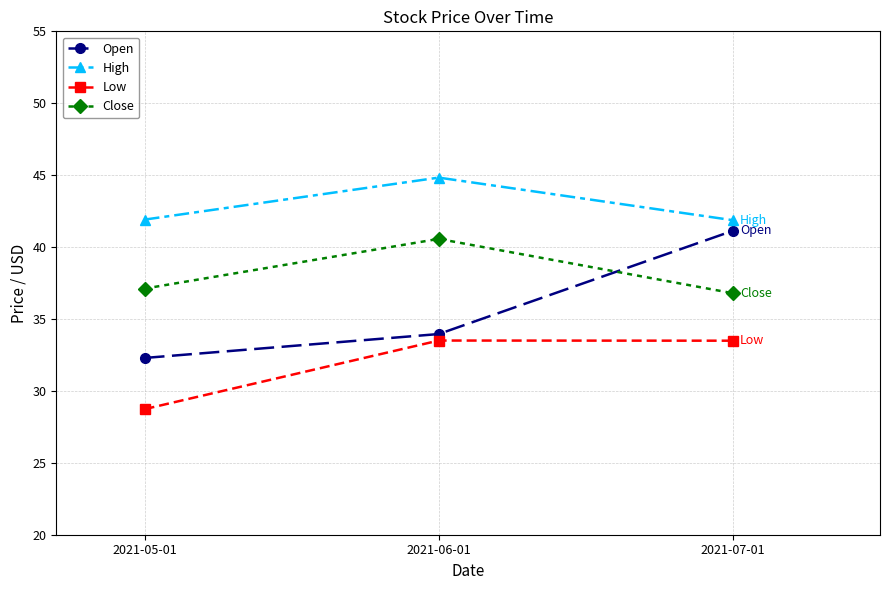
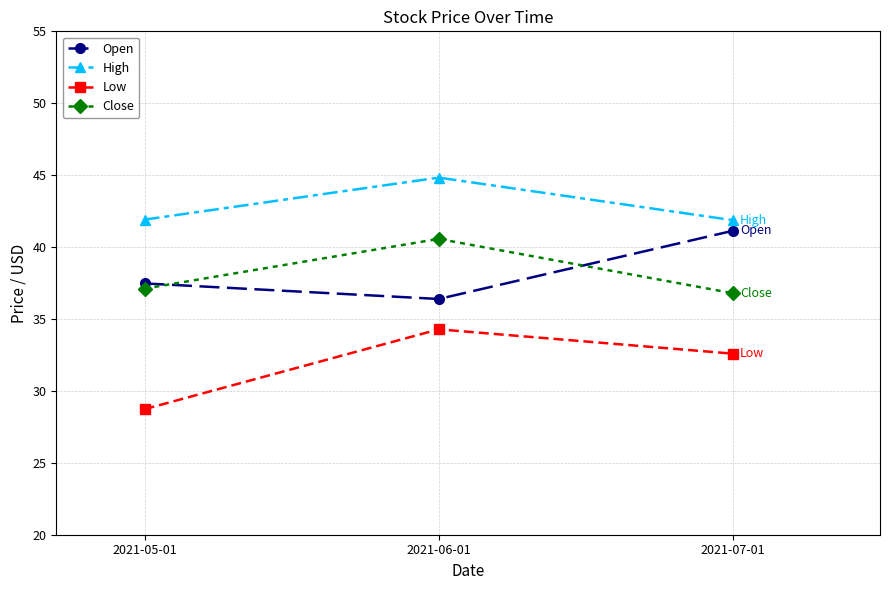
Open, 2021-05-01: 32.3 -> 37.5
Open, 2021-06-01: 34.0 -> 36.4
Low, 2021-06-01: 33.5 -> 34.3
Low, 2021-07-01: 33.5 -> 32.6
